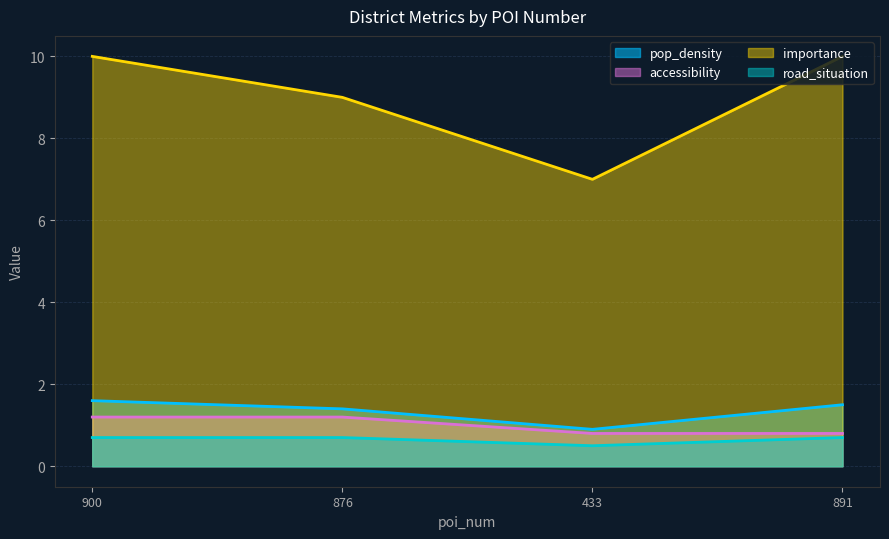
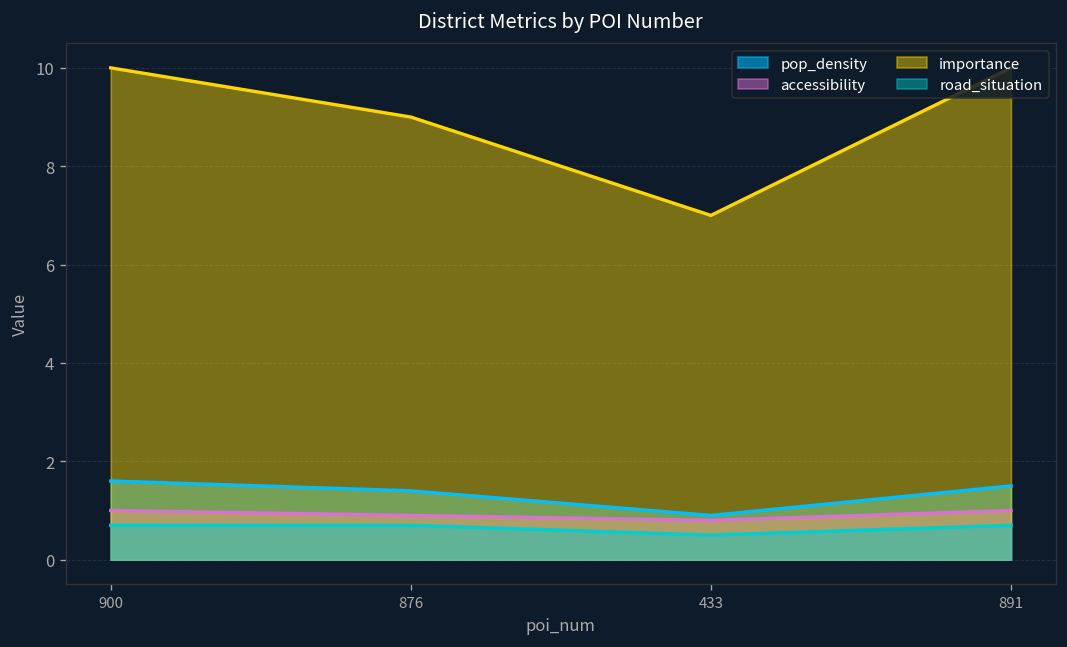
accessibility, 900: 1.2 -> 1.0
accessibility, 876: 1.2 -> 0.9
accessibility, 891: 0.8 -> 1.0
